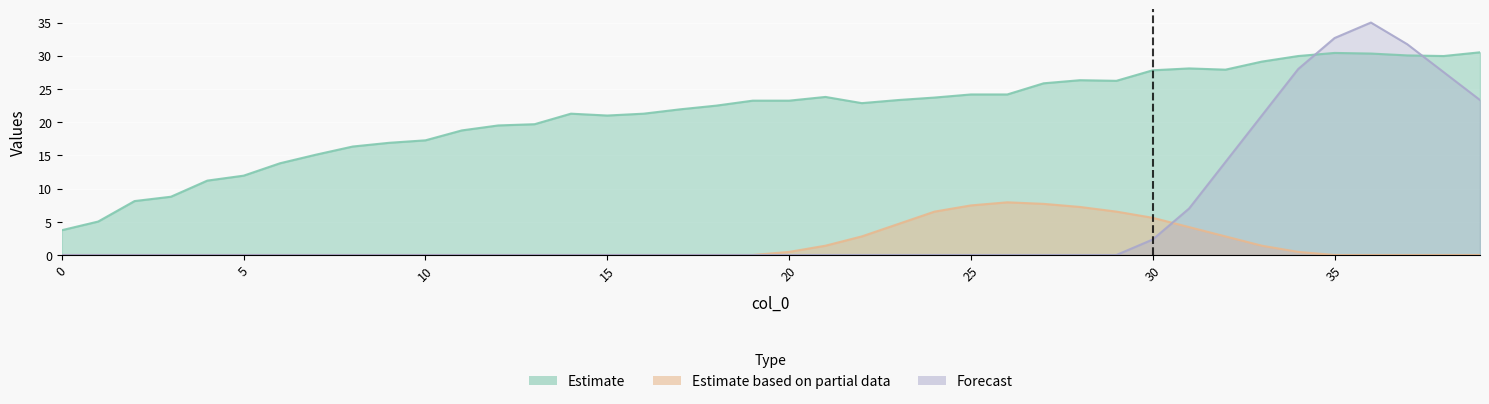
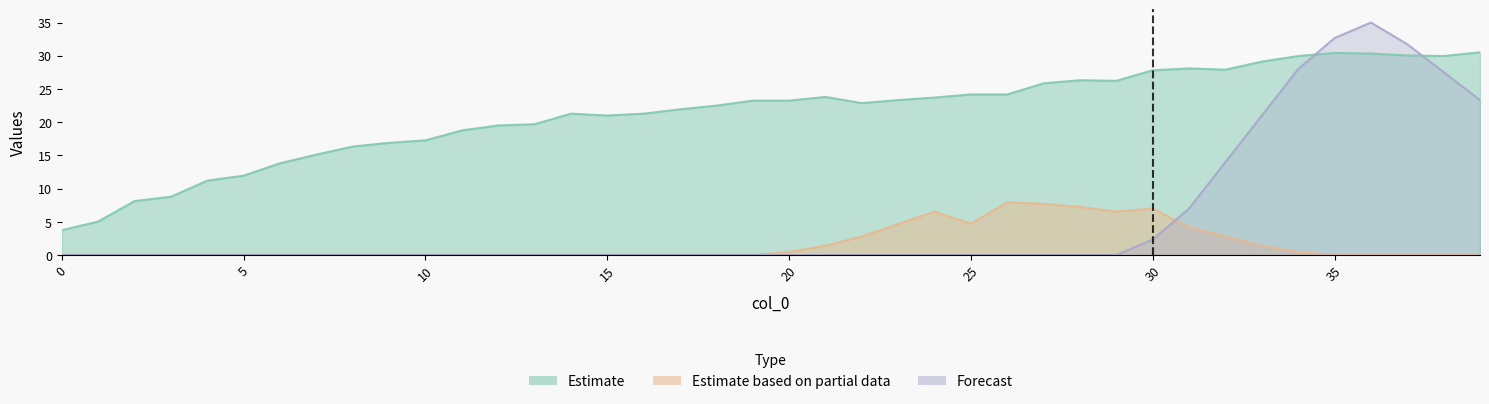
Estimate based on partial data, 25: 7 -> 5
Estimate based on partial data, 30: 6 -> 7
